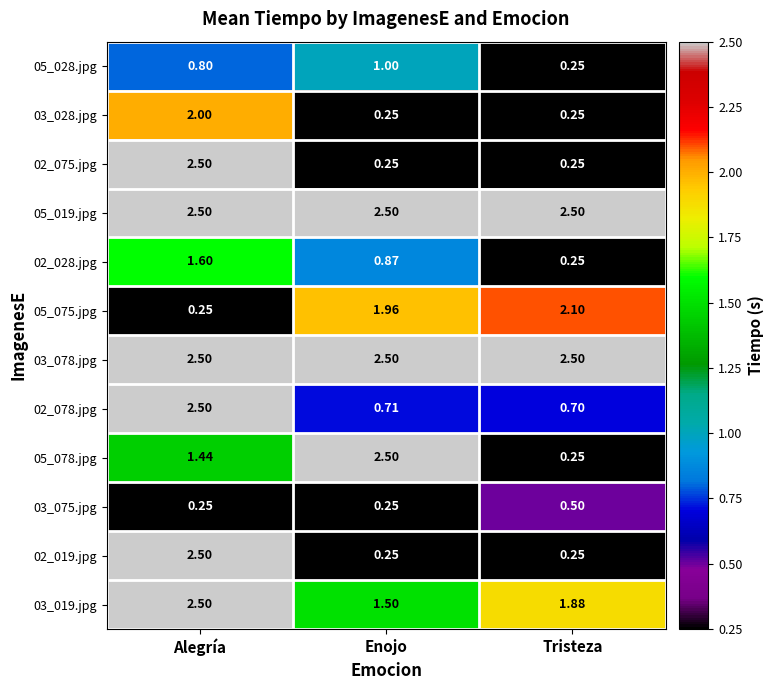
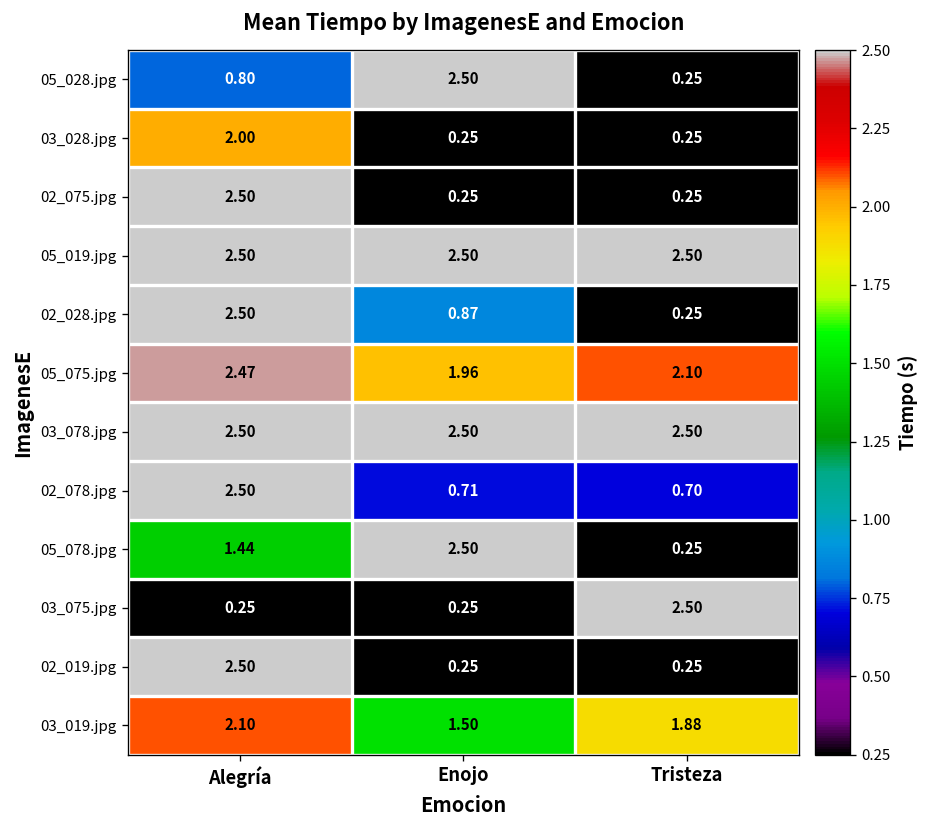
05_028.jpg, Enojo: 1.00 -> 2.50
02_028.jpg, Alegría: 1.60 -> 2.50
05_075.jpg, Alegría: 0.25 -> 2.47
03_075.jpg, Tristeza: 0.50 -> 2.50
03_019.jpg, Alegría: 2.50 -> 2.10
